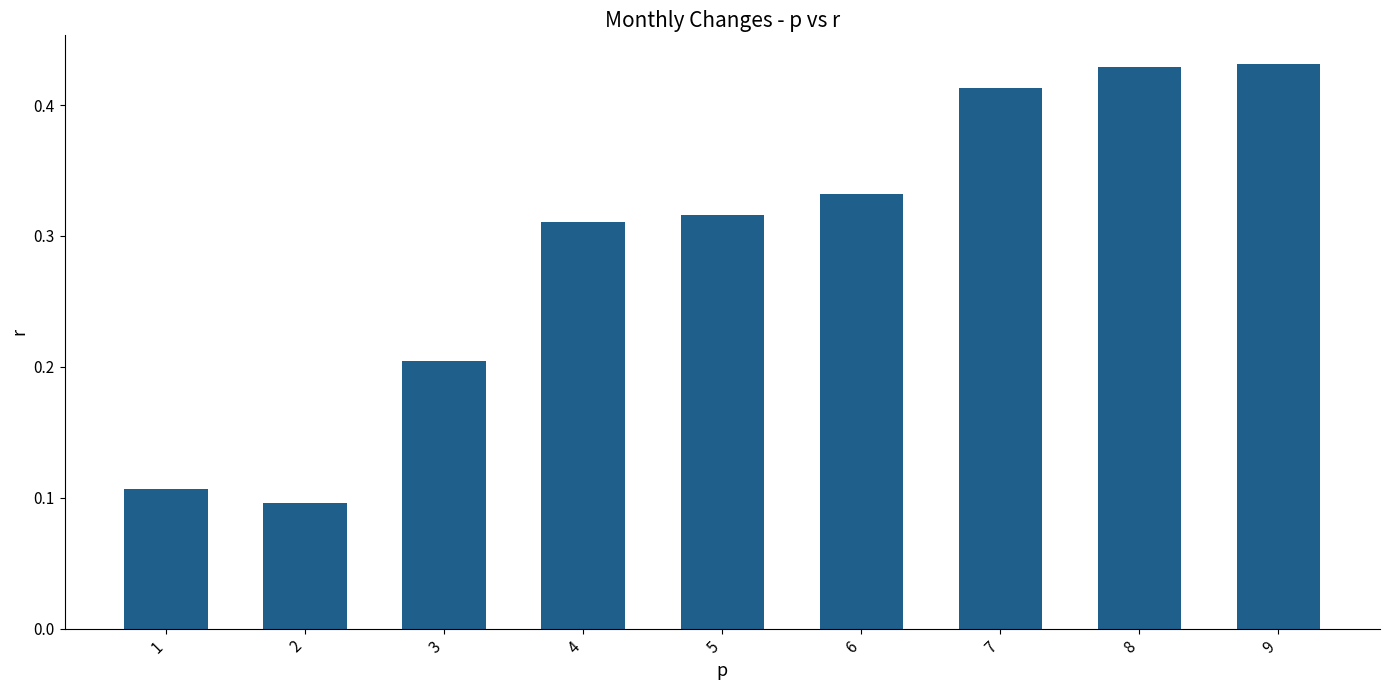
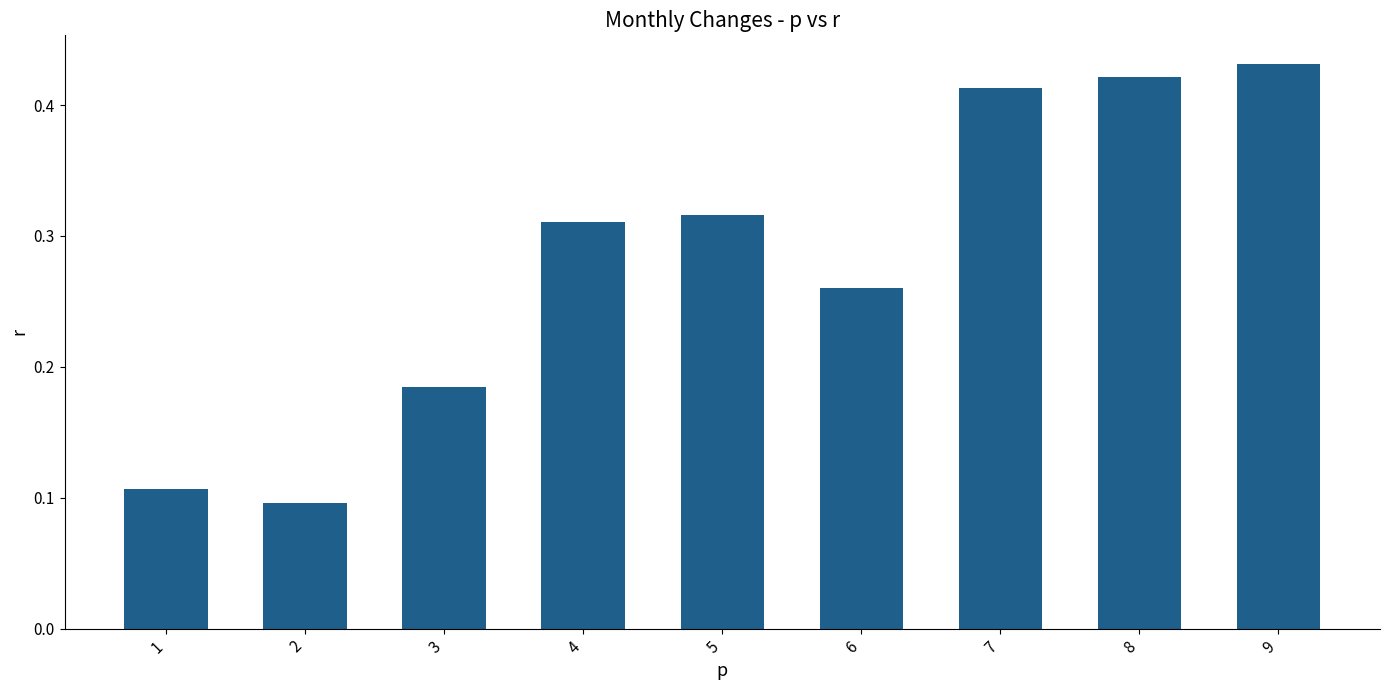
3: 0.204 -> 0.184
6: 0.332 -> 0.260
8: 0.429 -> 0.422
